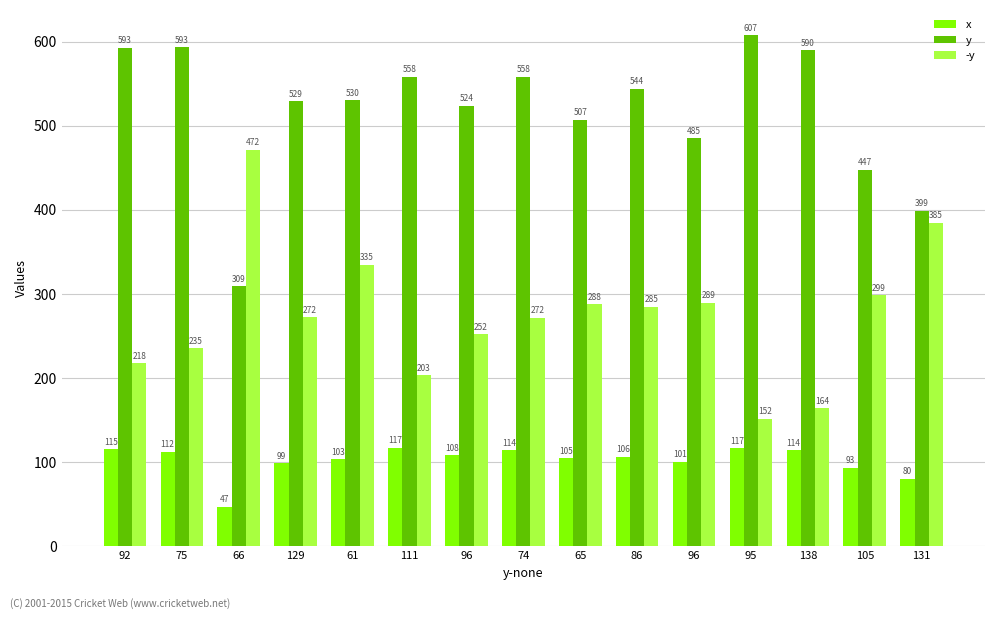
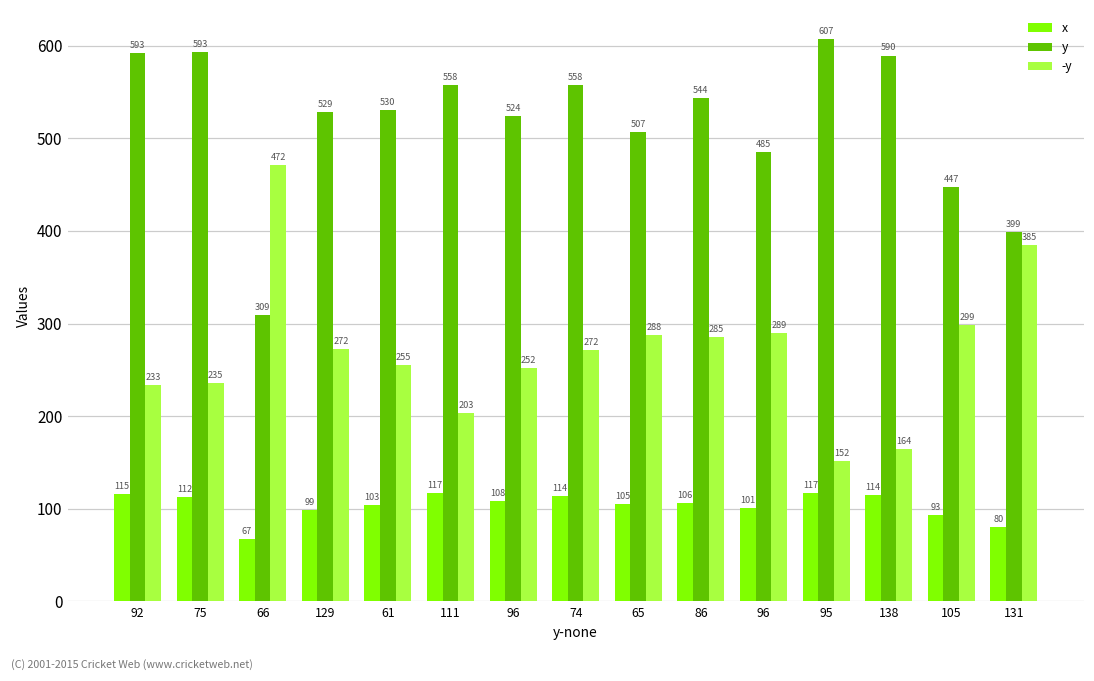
-y, 92: 218 -> 233
x, 66: 47 -> 67
-y, 61: 335 -> 255
